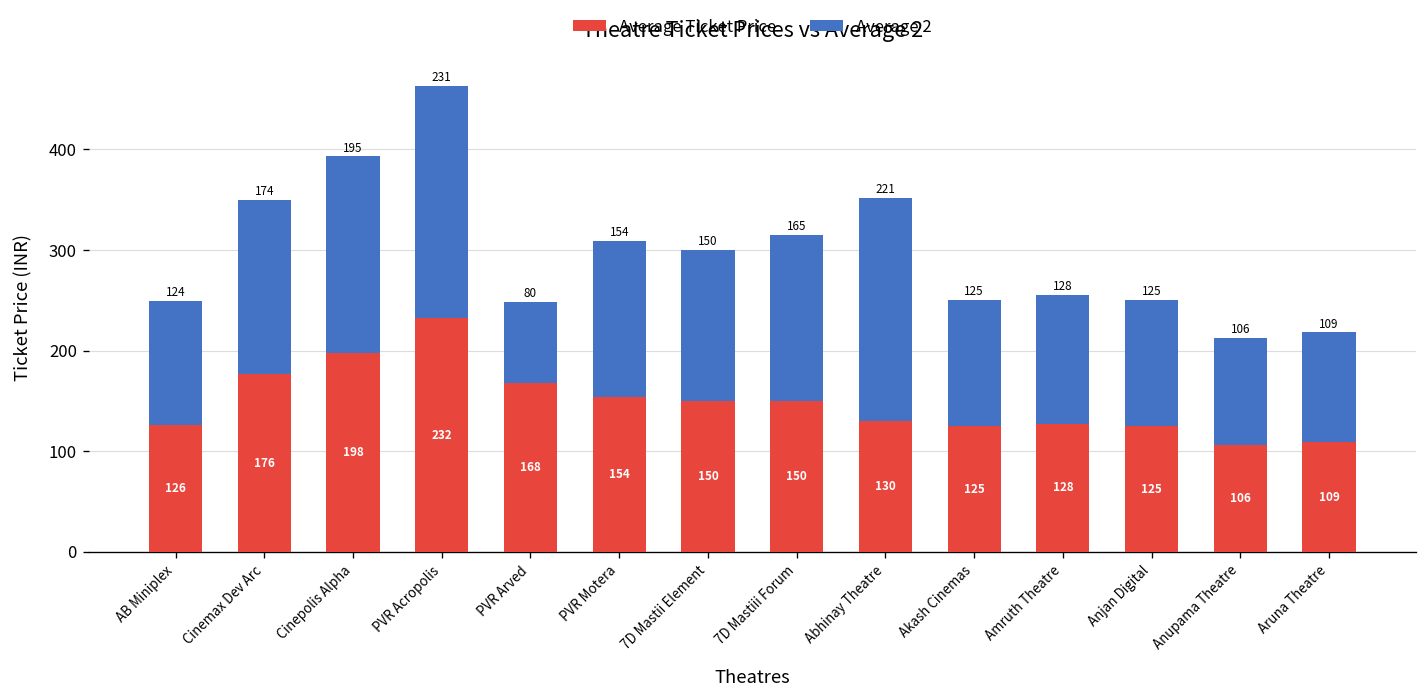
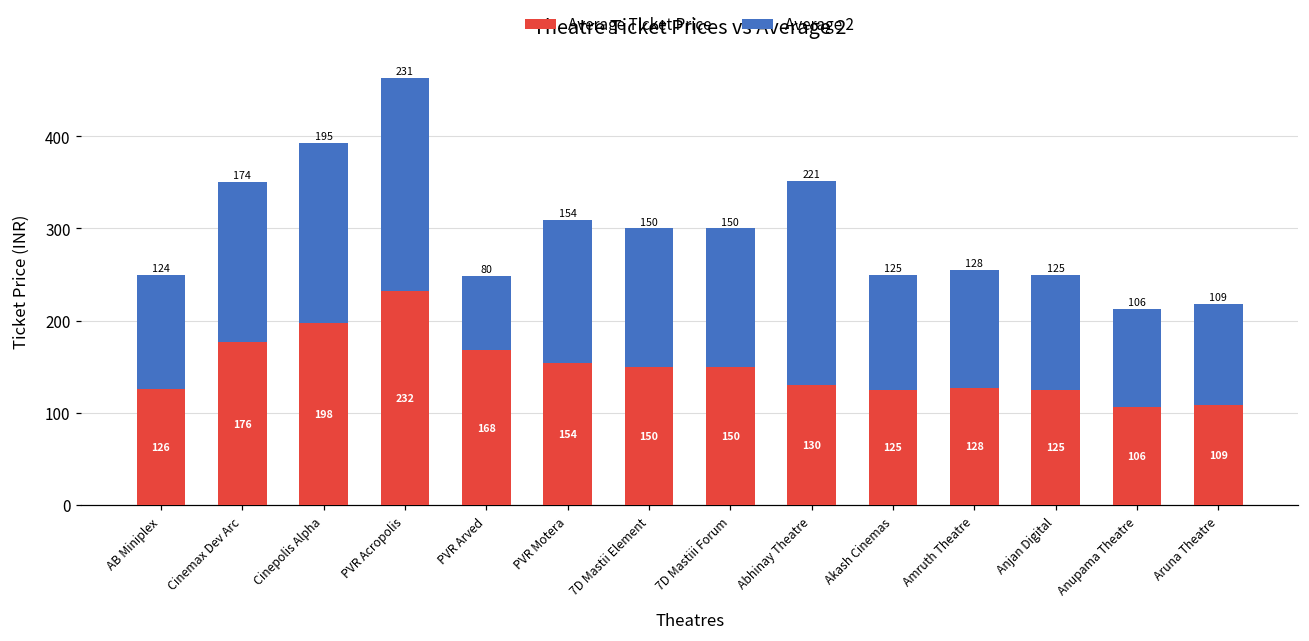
Average 2, 7D Mastiii Forum: 165 -> 150
